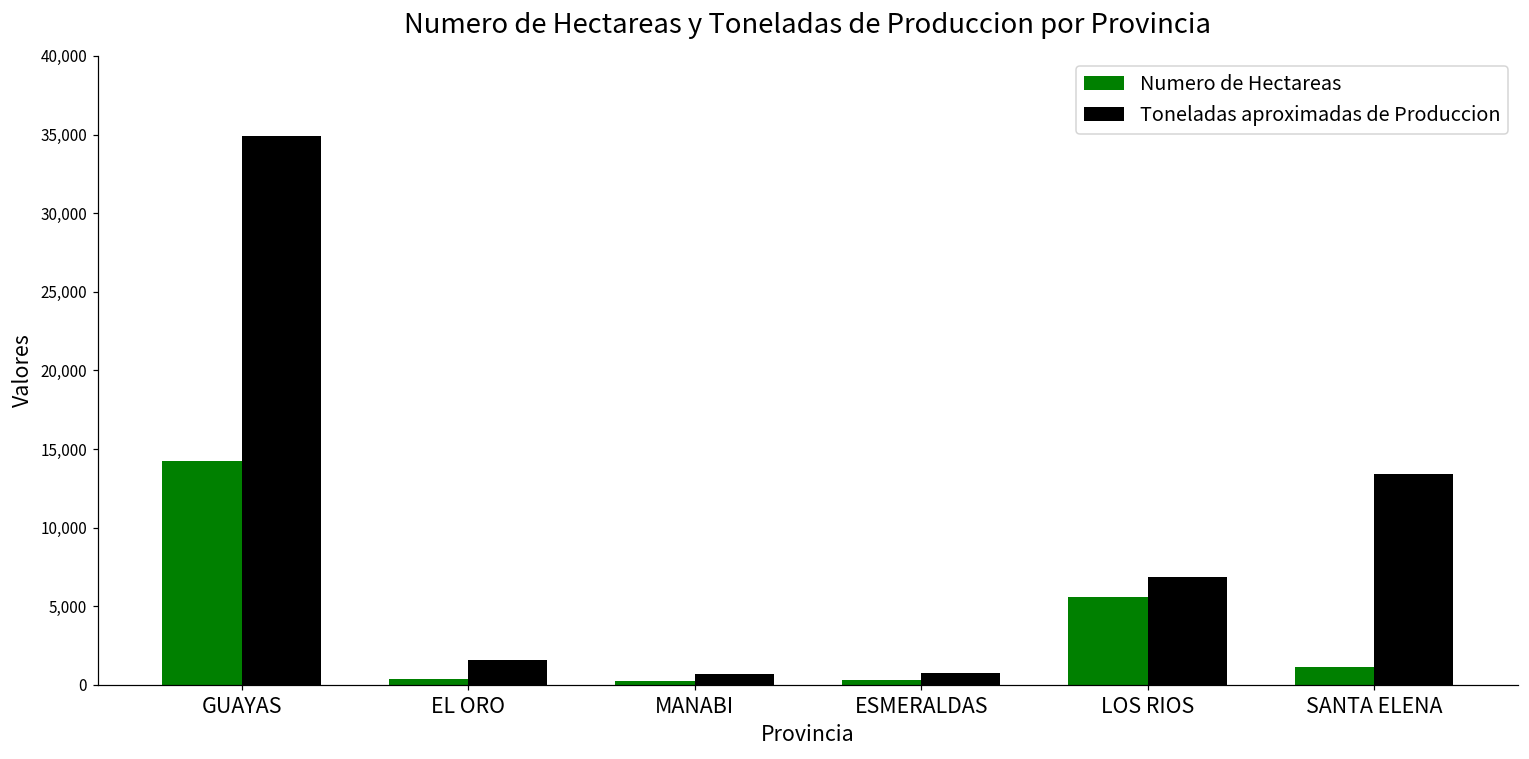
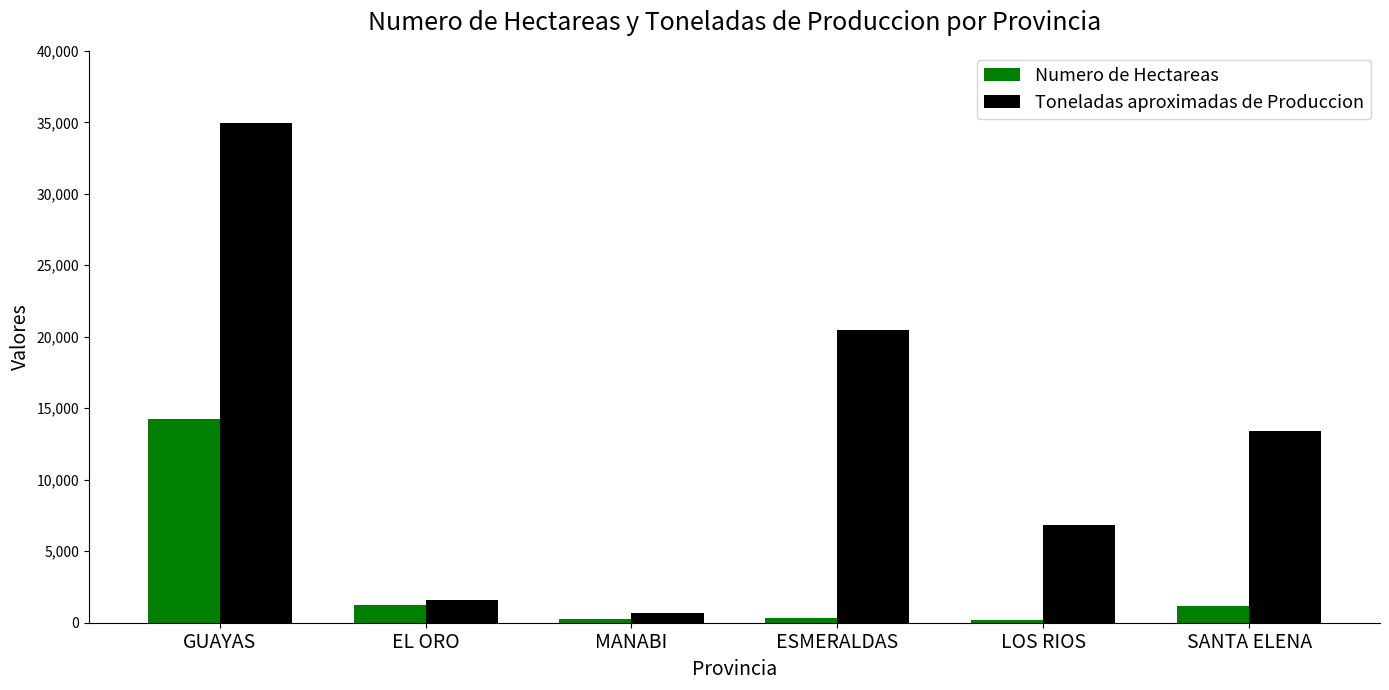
Numero de Hectareas, EL ORO: 400 -> 1,300
Toneladas aproximadas de Produccion, ESMERALDAS: 800 -> 20,500
Numero de Hectareas, LOS RIOS: 5,600 -> 200
